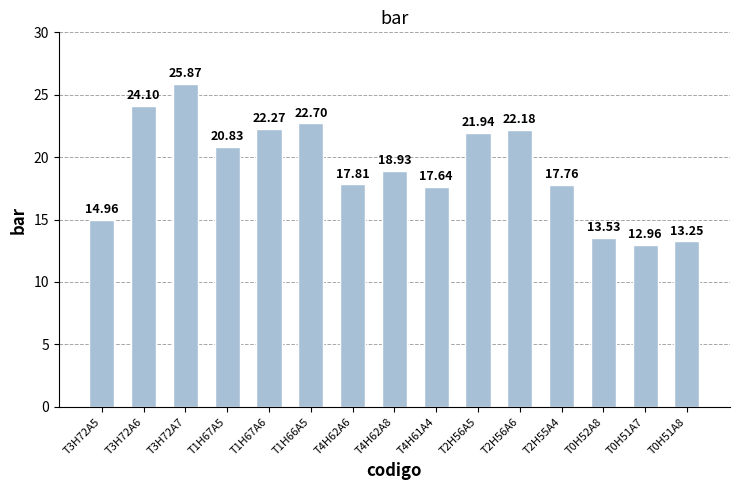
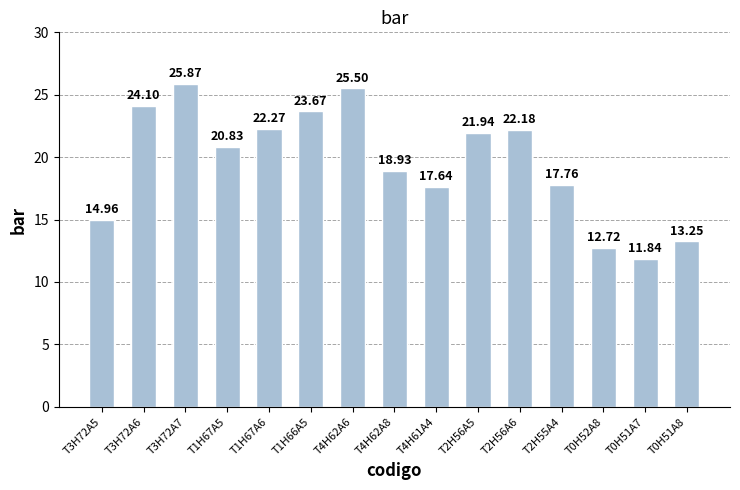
T1H66A5: 22.70 -> 23.67
T4H62A6: 17.81 -> 25.50
T0H52A8: 13.53 -> 12.72
T0H51A7: 12.96 -> 11.84
